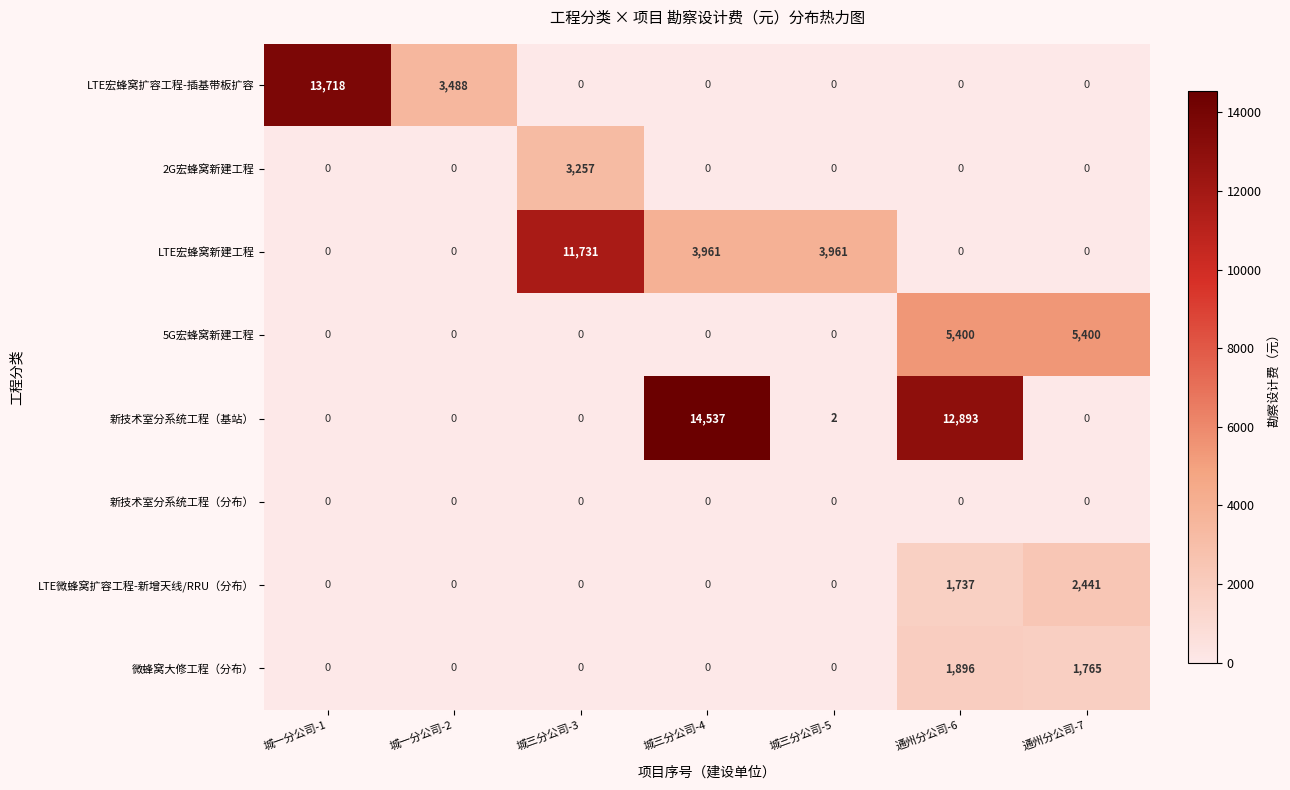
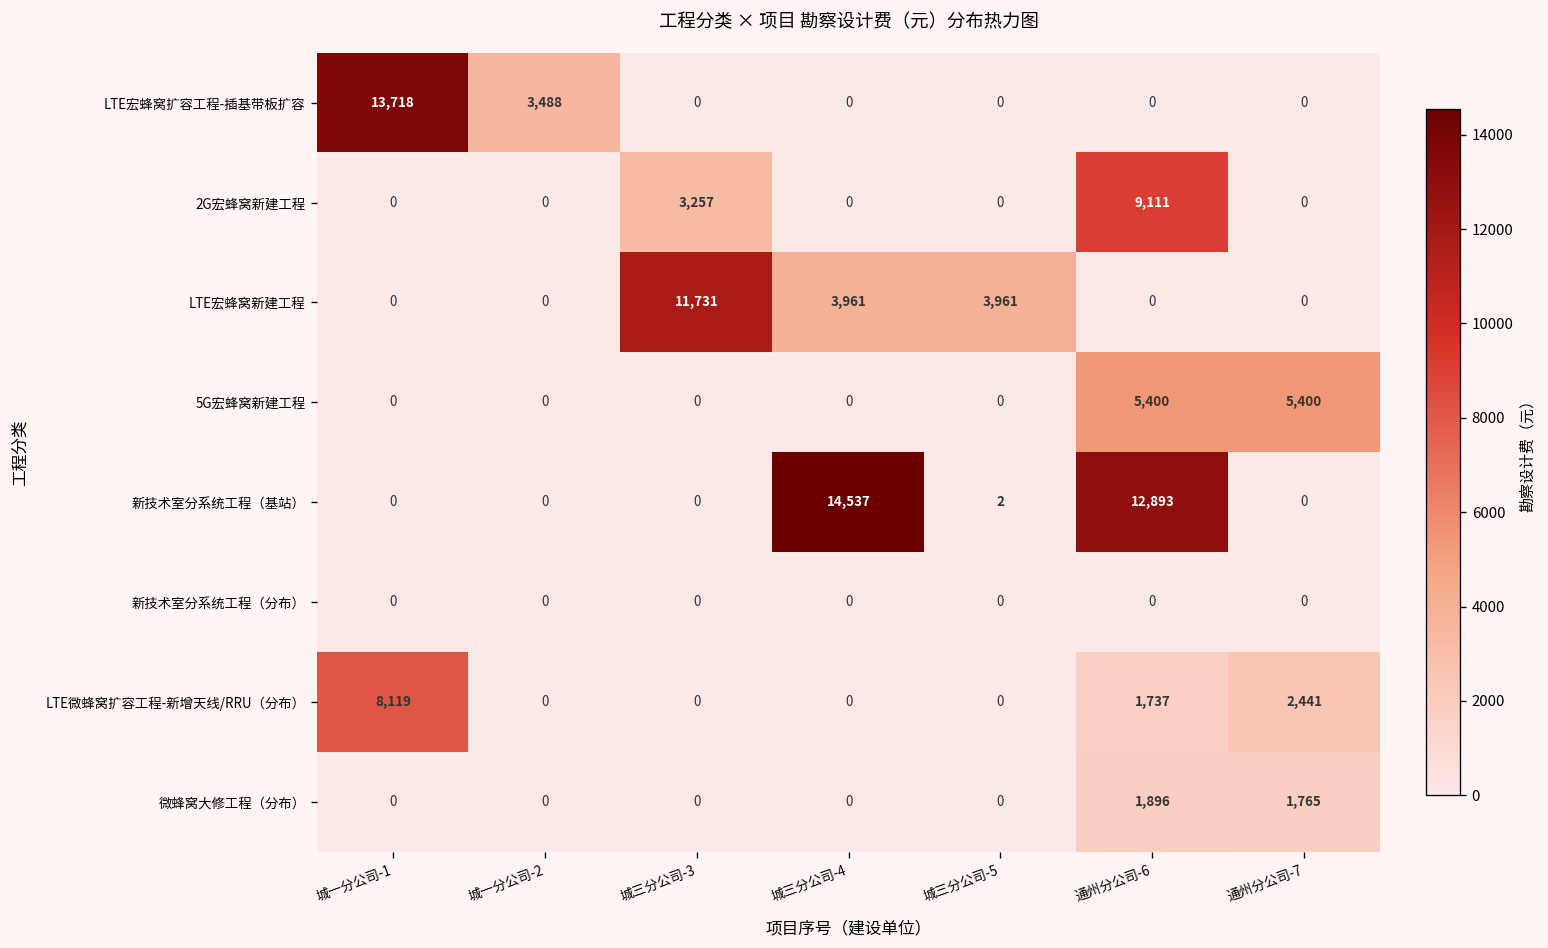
2G宏蜂窝新建工程, 通州分公司-6: 0 -> 9,111
LTE微蜂窝扩容工程-新增天线/RRU（分布）, 城一分公司-1: 0 -> 8,119
